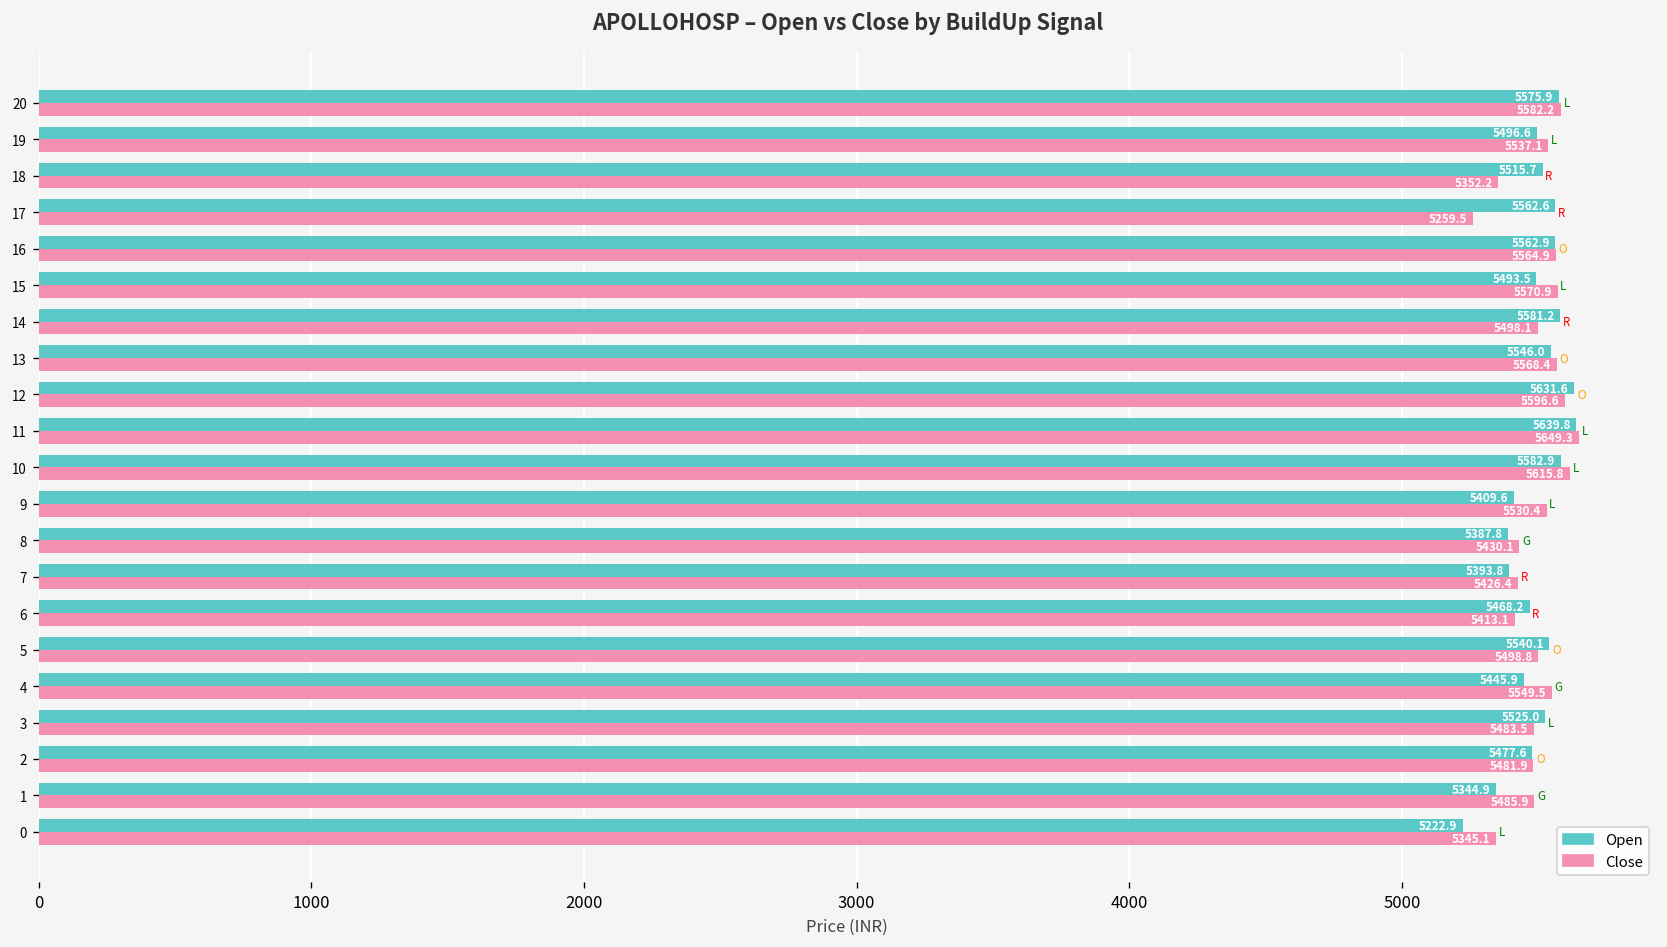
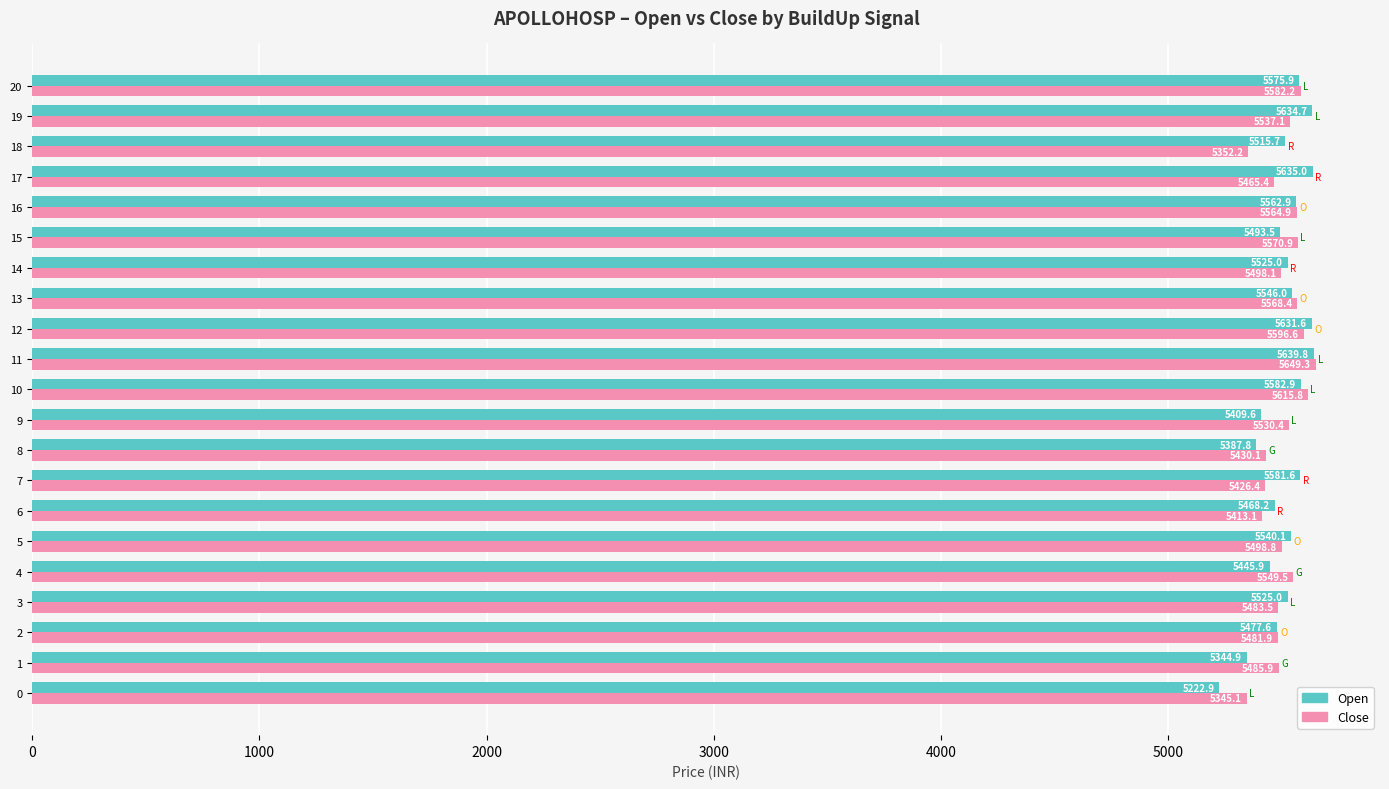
Open, 19: 5496.6 -> 5634.7
Open, 17: 5562.6 -> 5635.0
Close, 17: 5259.5 -> 5465.4
Open, 14: 5581.2 -> 5525.0
Open, 7: 5393.8 -> 5581.6
